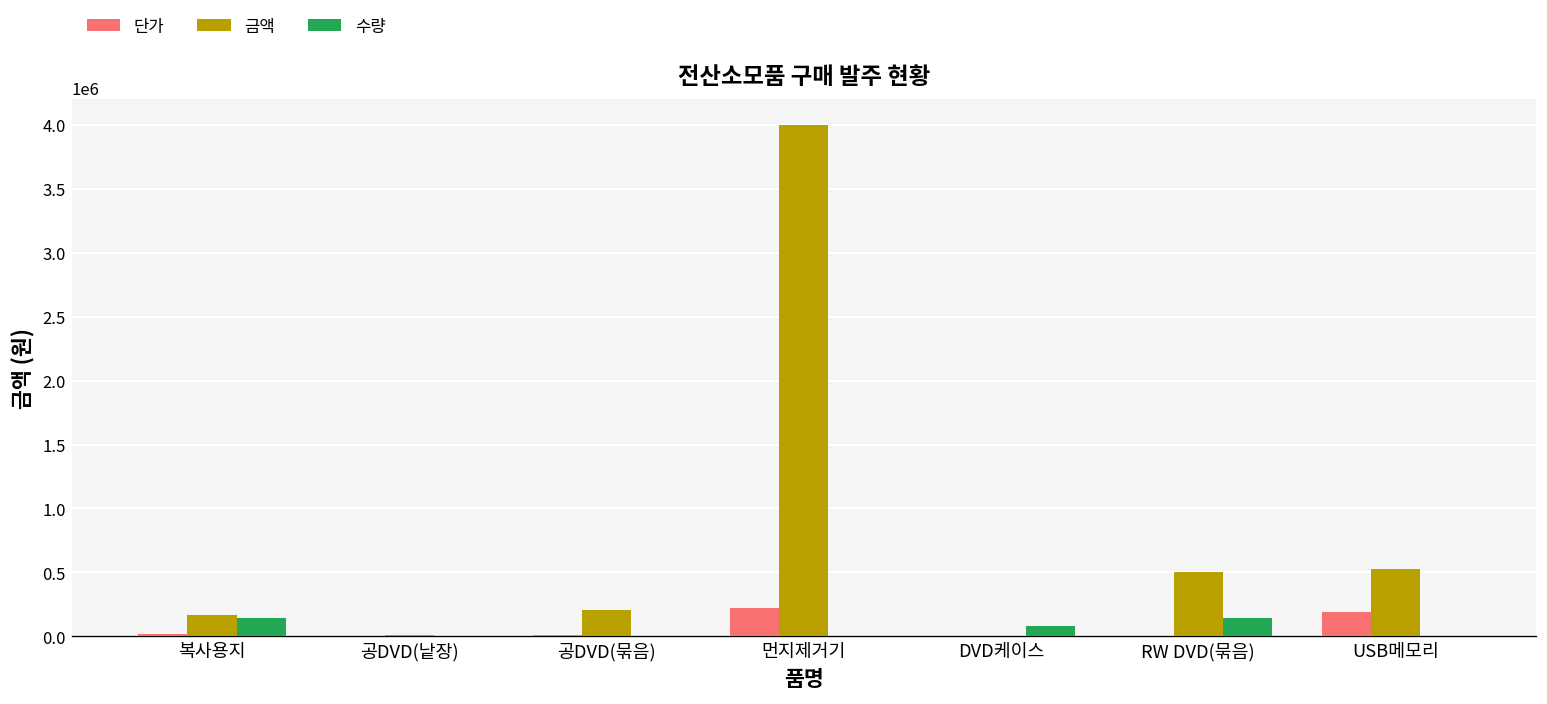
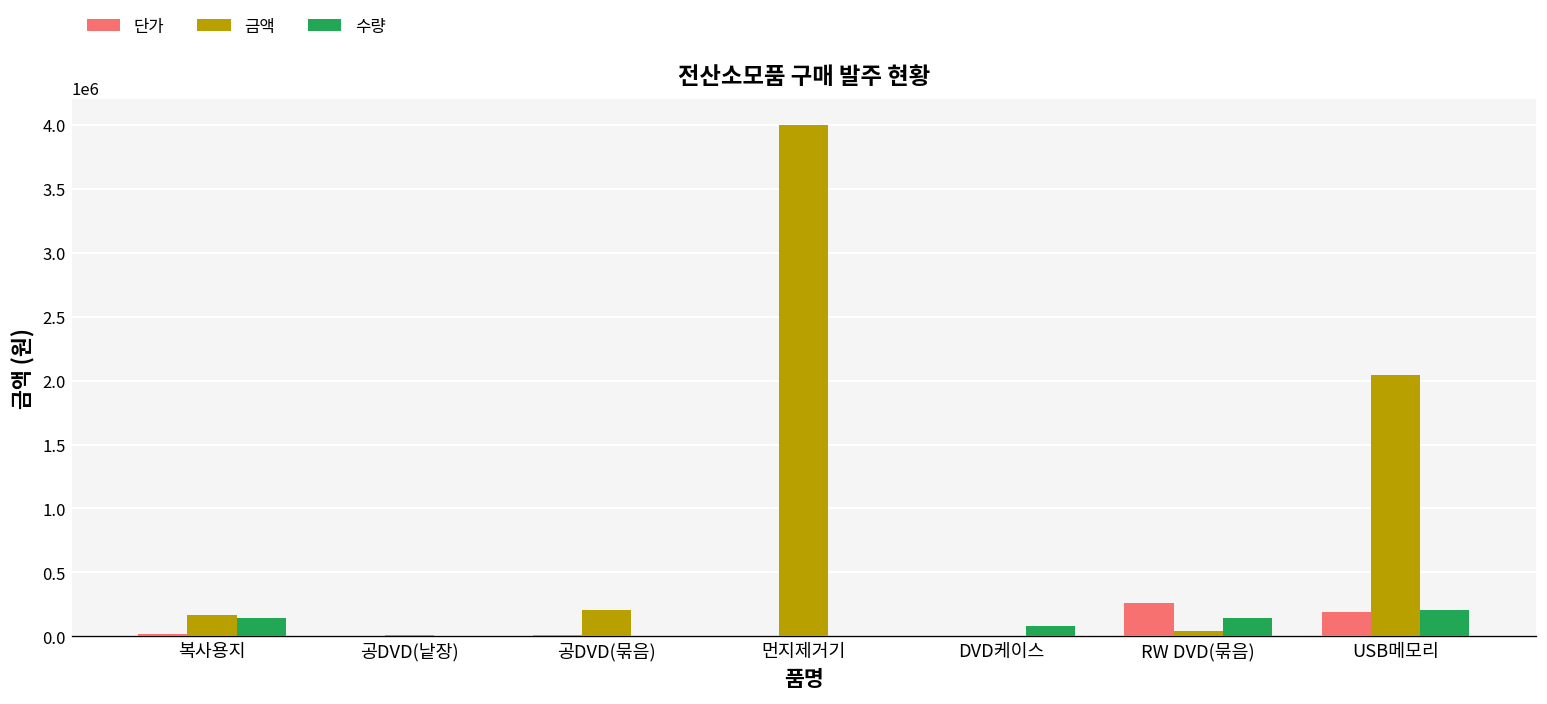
단가, 먼지제거기: 220000 -> 0
단가, RW DVD(묶음): 0 -> 260000
금액, RW DVD(묶음): 500000 -> 40000
금액, USB메모리: 530000 -> 2040000
수량, USB메모리: 0 -> 210000
